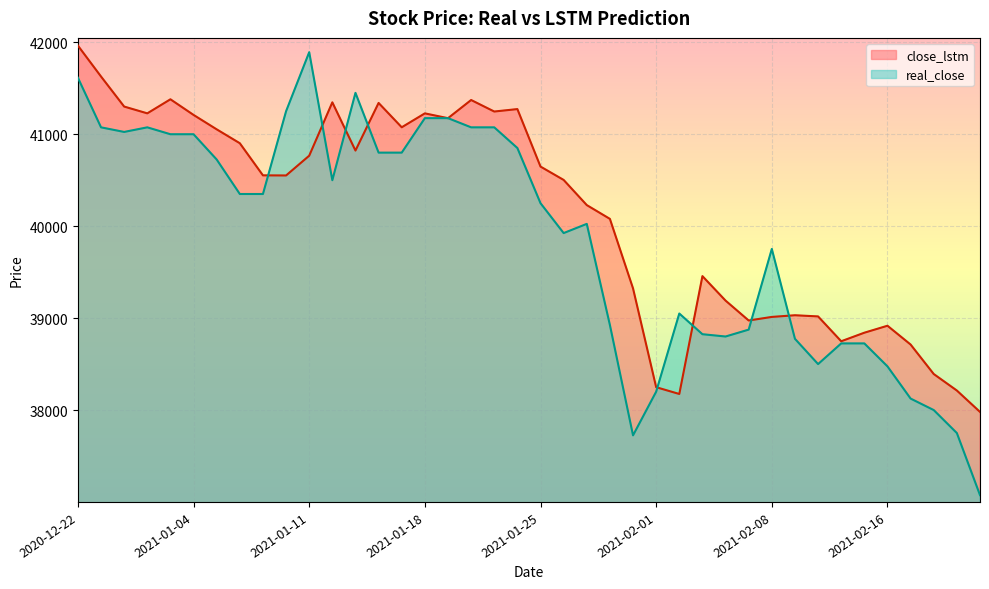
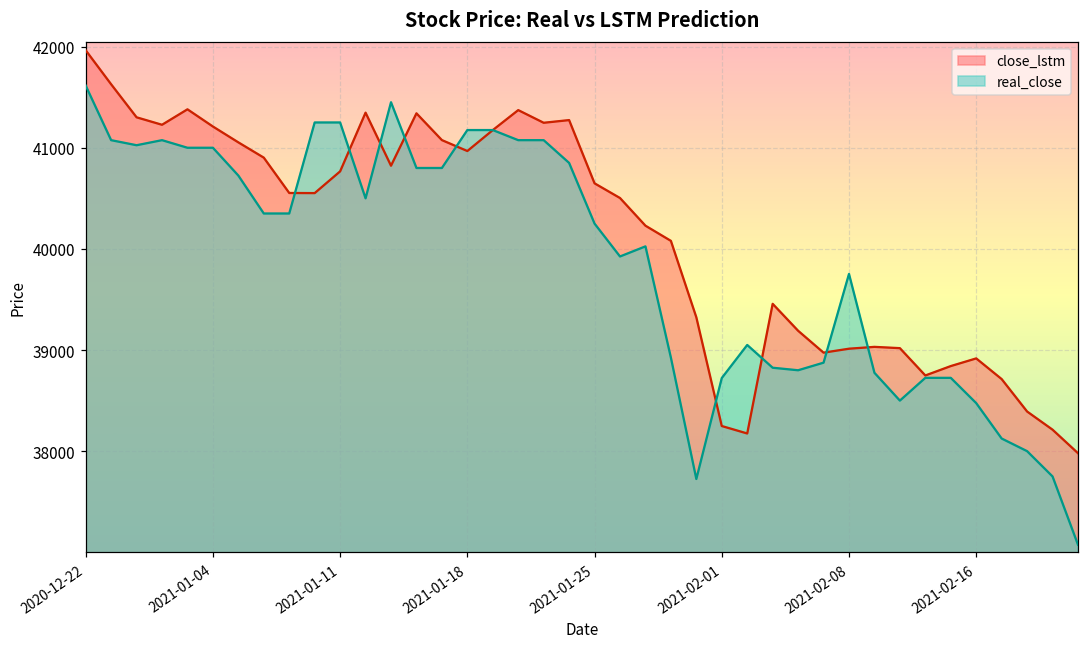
real_close, 2021-01-11: 41900 -> 41300
close_lstm, 2021-01-18: 41200 -> 41000
real_close, 2021-02-01: 38200 -> 38700
